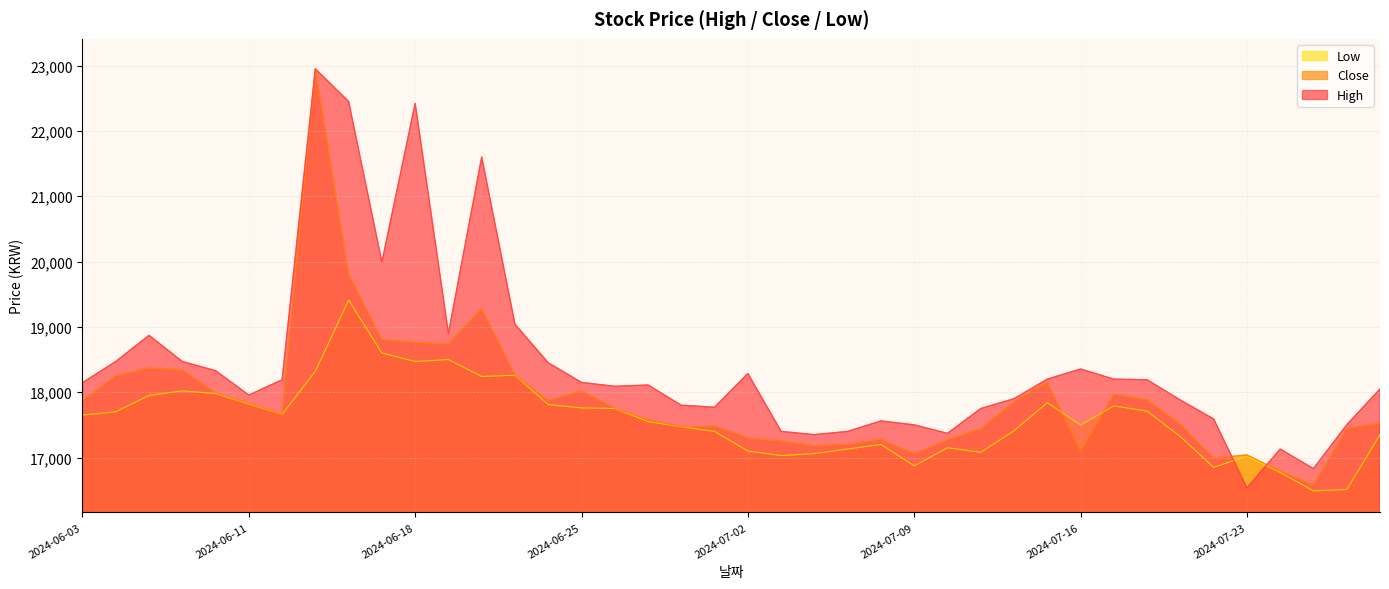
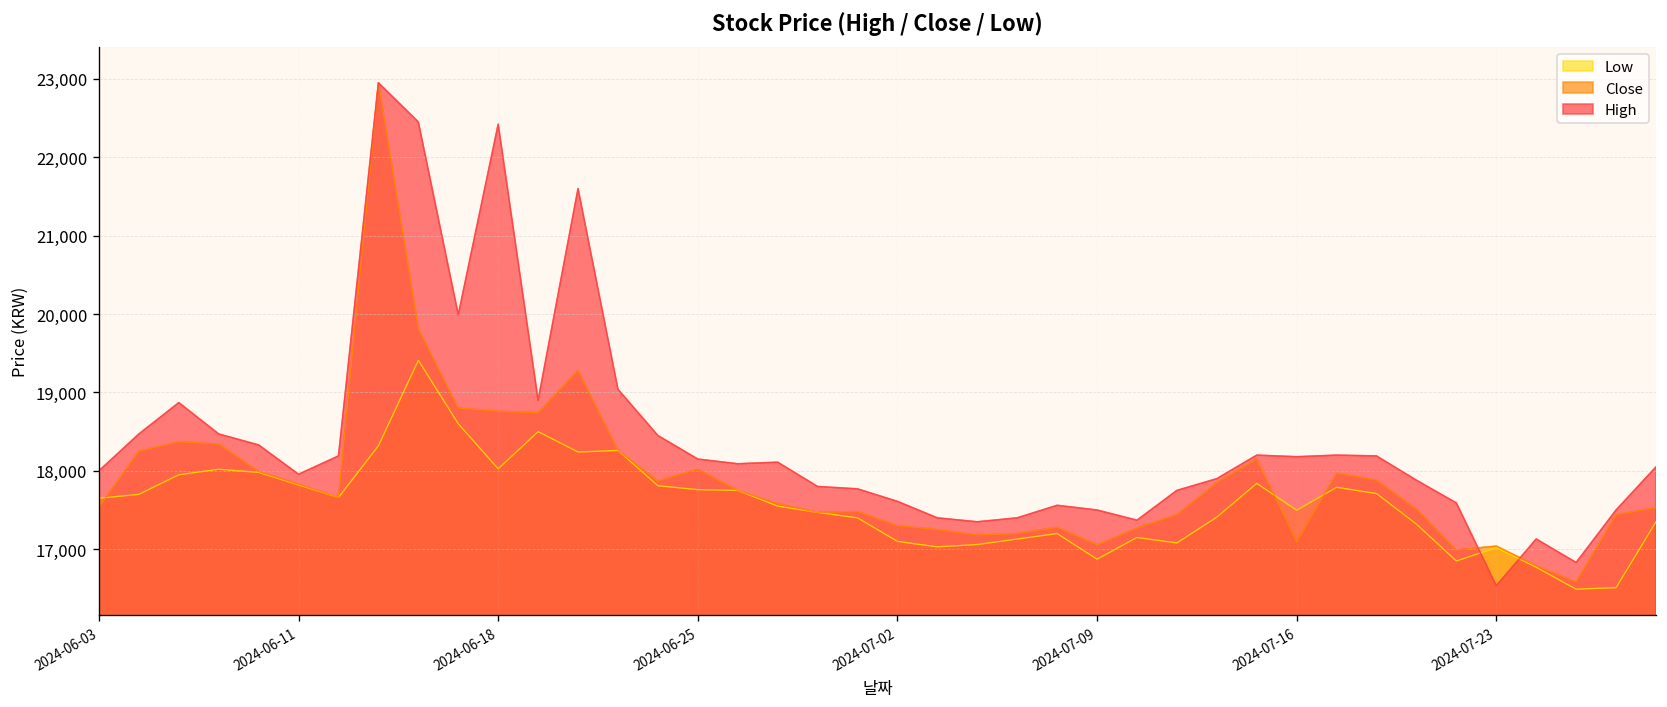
Close, 2024-06-03: 17,900 -> 17,500
High, 2024-06-03: 18,100 -> 18,000
Low, 2024-06-18: 18,500 -> 18,000
High, 2024-07-02: 18,300 -> 17,600
High, 2024-07-16: 18,400 -> 18,200
